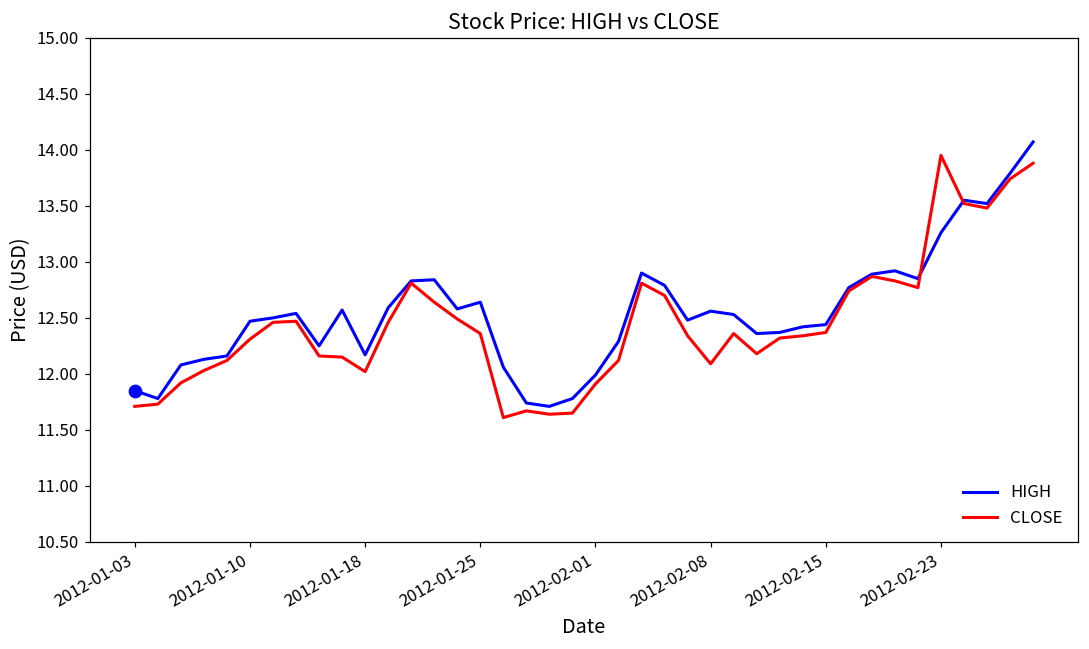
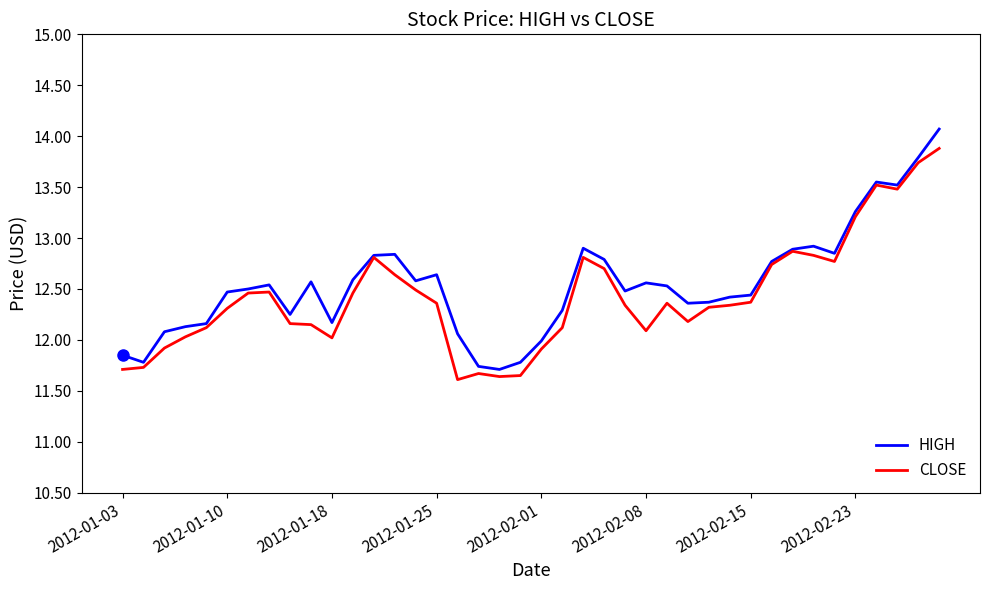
CLOSE, 2012-02-23: 13.95 -> 13.21
